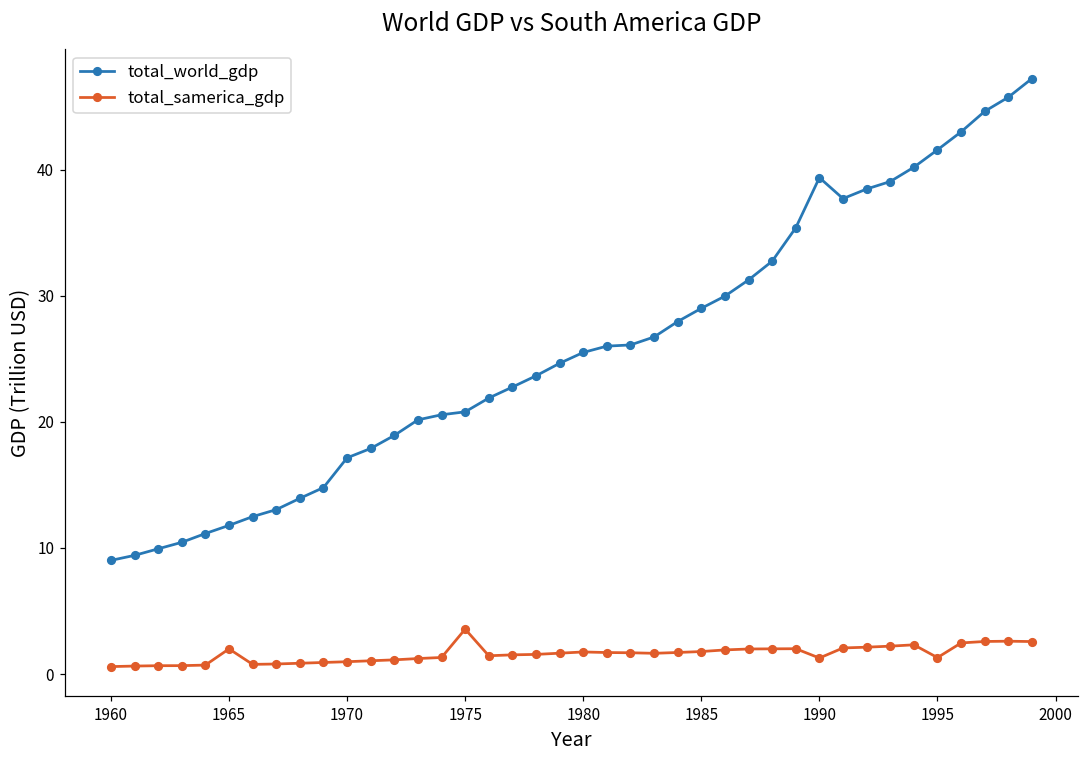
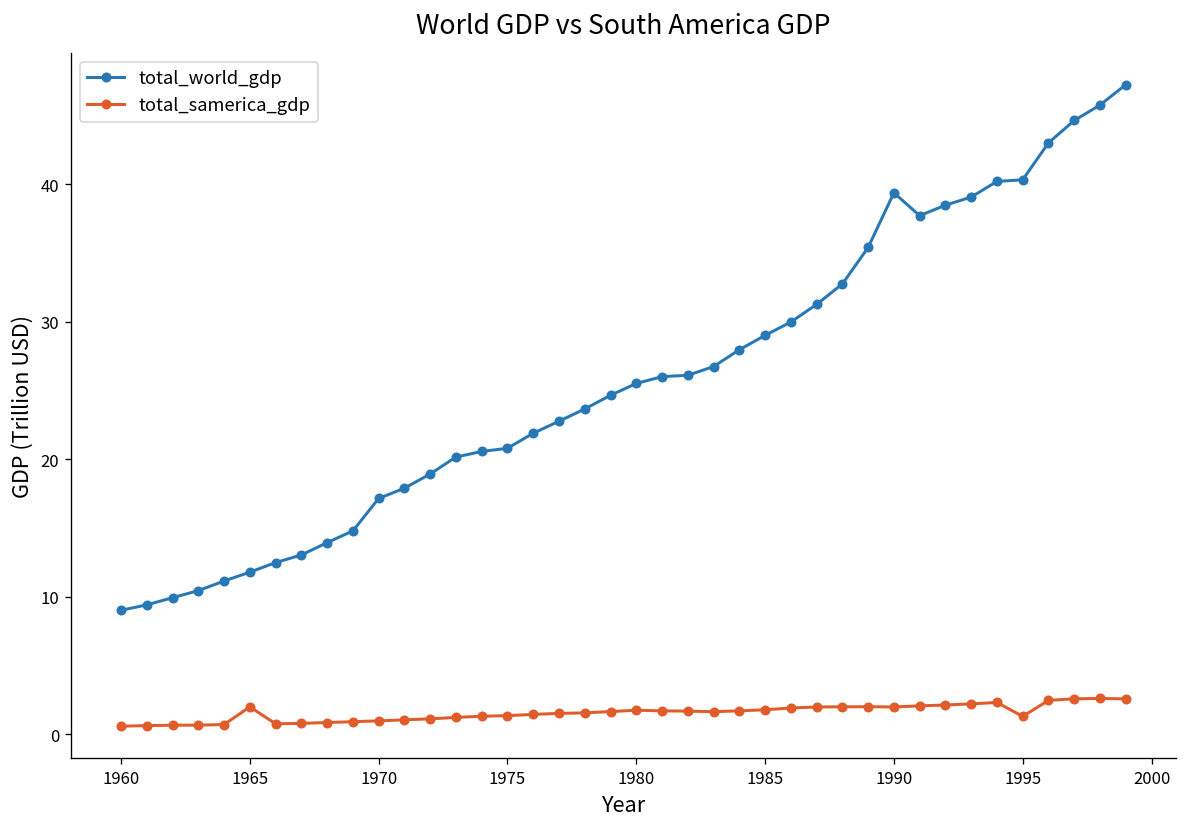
total_samerica_gdp, 1975: 3.6 -> 1.4
total_samerica_gdp, 1990: 1.3 -> 2.0
total_world_gdp, 1995: 41.6 -> 40.3
